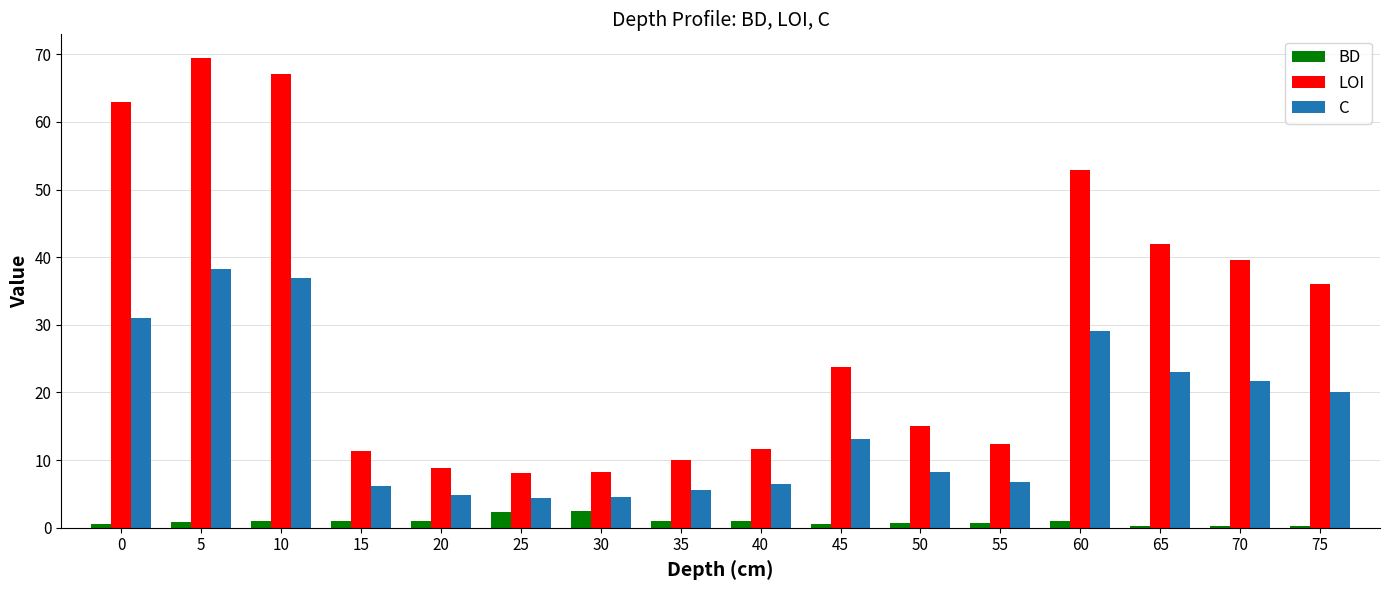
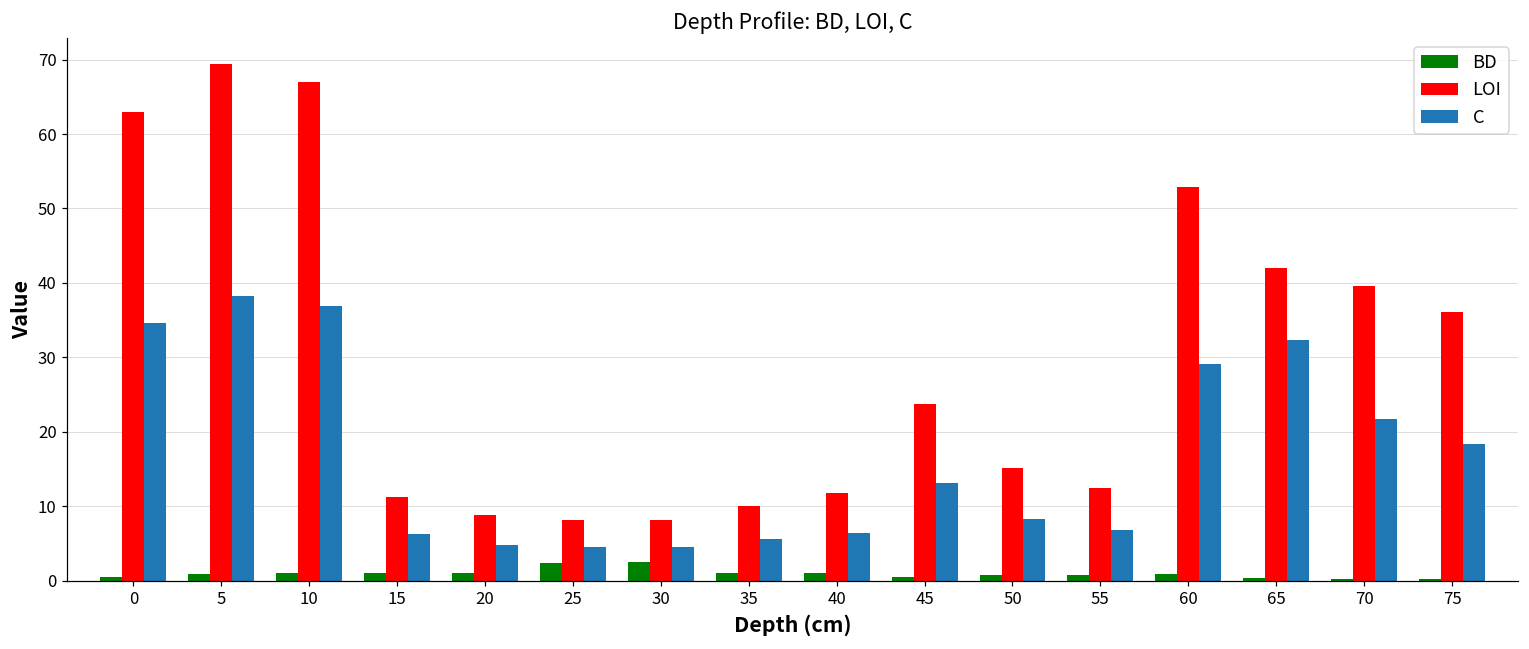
C, 0: 31 -> 35
C, 65: 23 -> 32
C, 75: 20 -> 18
